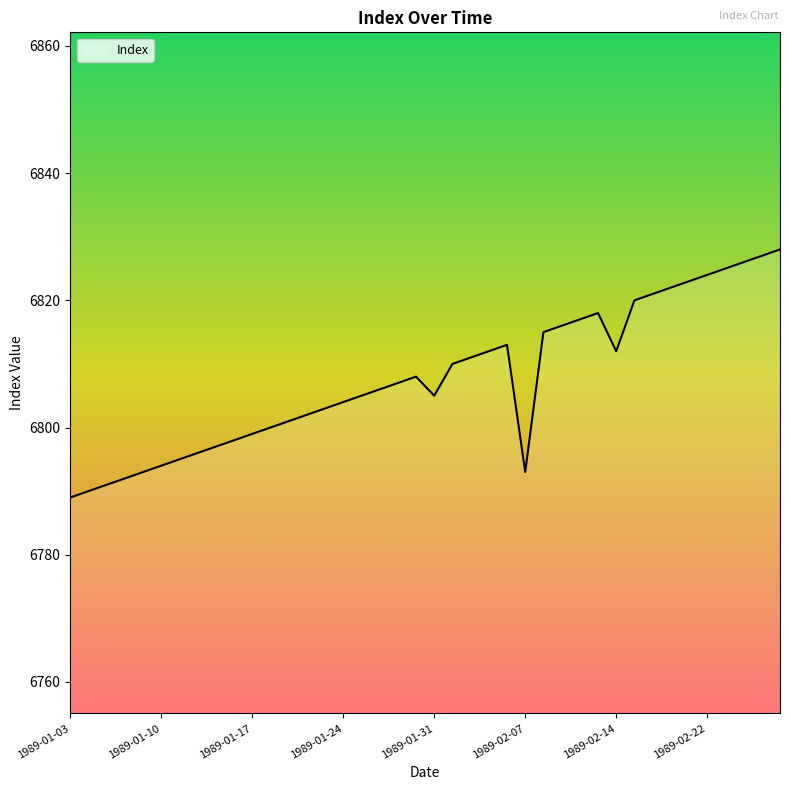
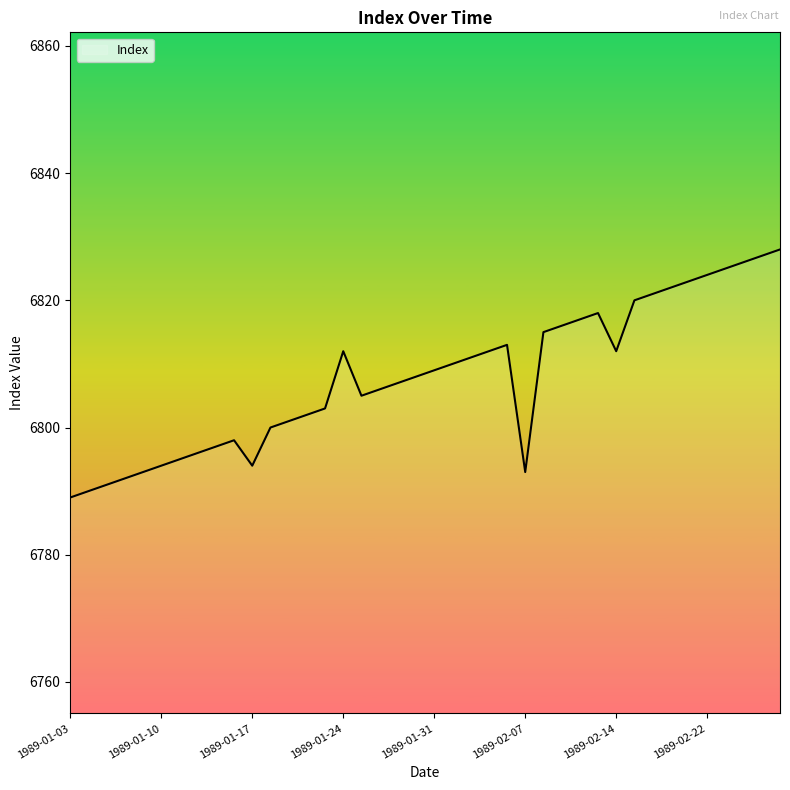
1989-01-17: 6799 -> 6794
1989-01-24: 6804 -> 6812
1989-01-31: 6805 -> 6809
